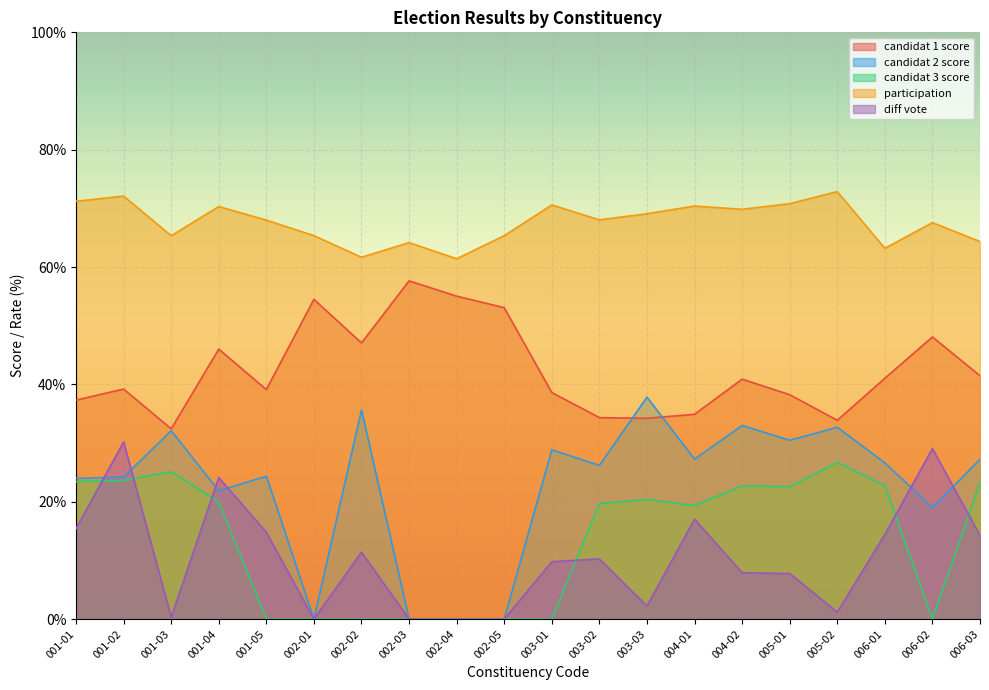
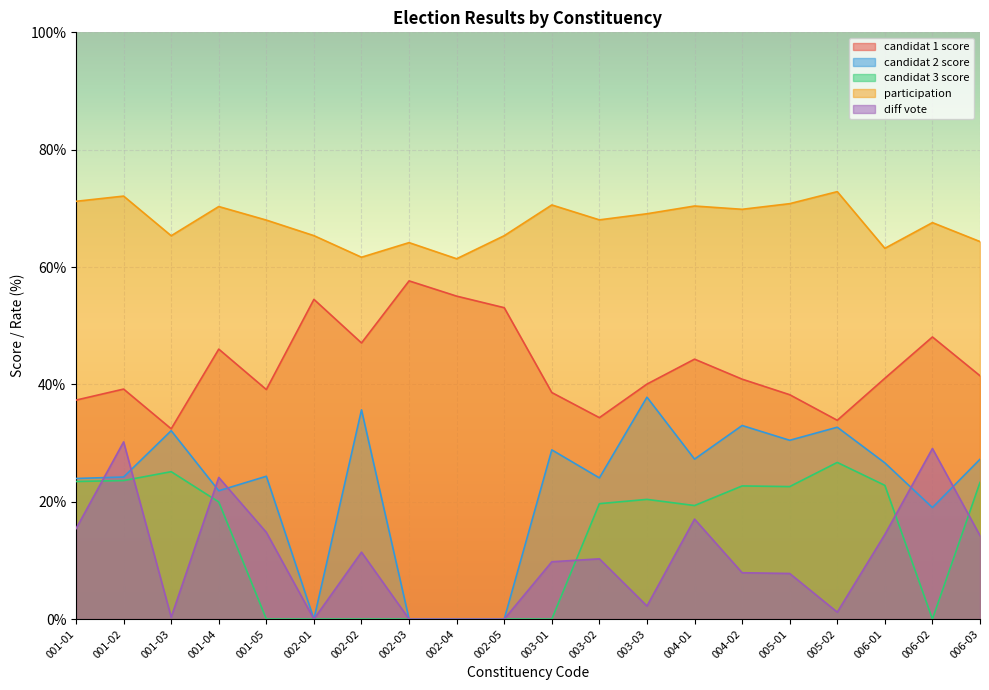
candidat 2 score, 003-02: 26% -> 24%
candidat 1 score, 003-03: 34% -> 40%
candidat 1 score, 004-01: 35% -> 44%
